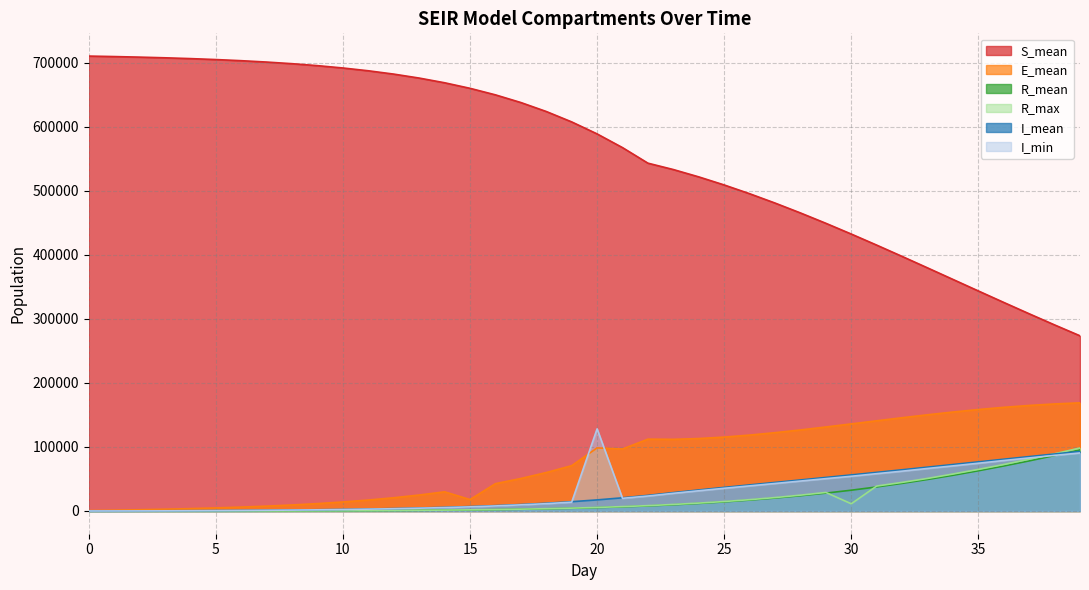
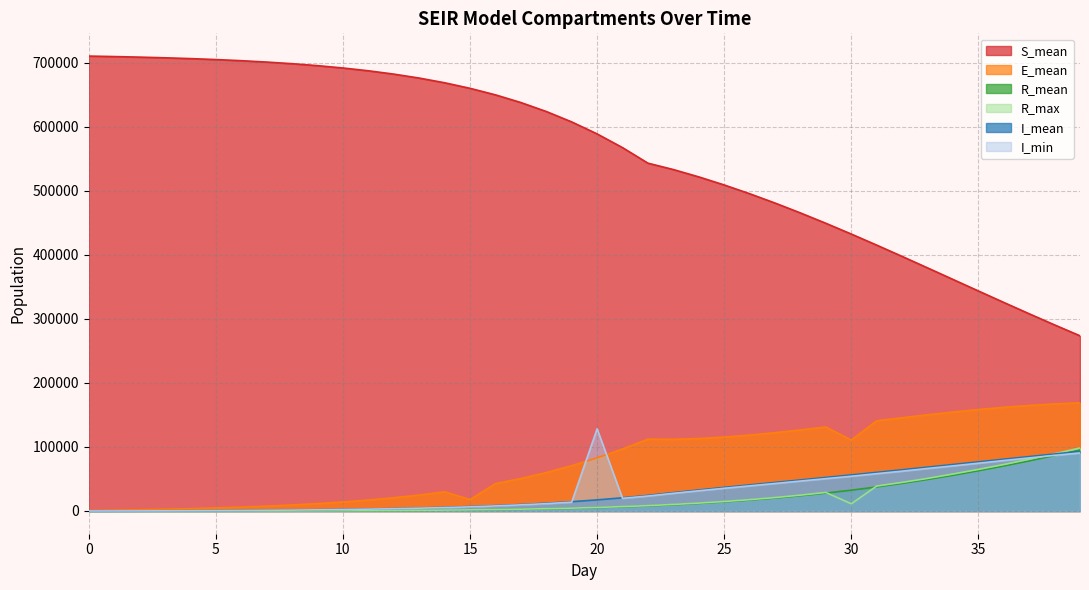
E_mean, 20: 100000 -> 80000
E_mean, 30: 140000 -> 110000
